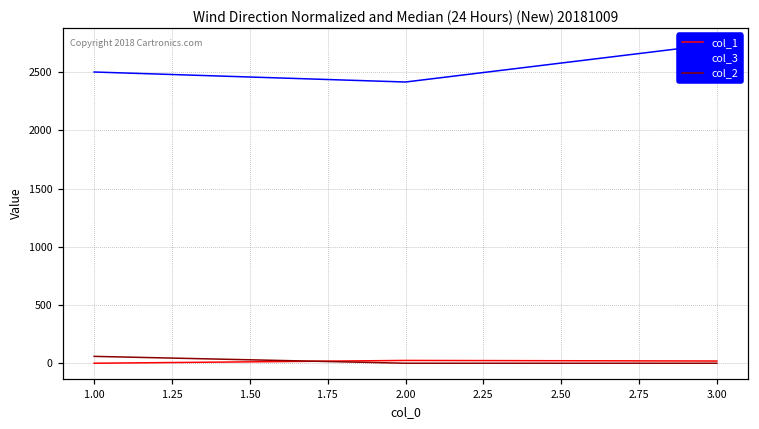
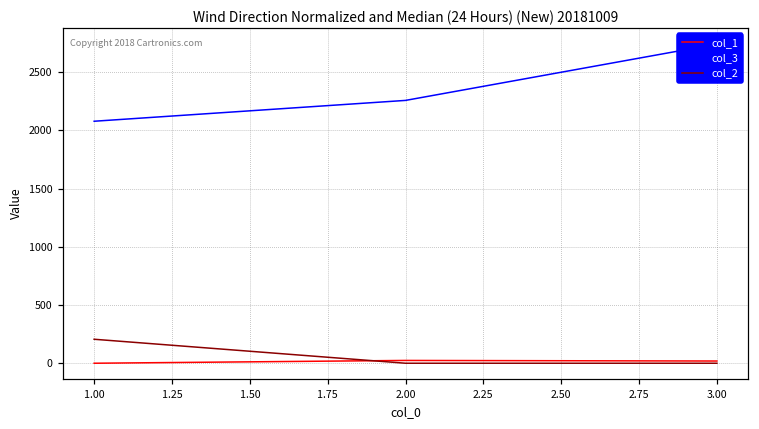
col_3, 1.00: 2500 -> 2080
col_2, 1.00: 60 -> 210
col_3, 2.00: 2420 -> 2260
